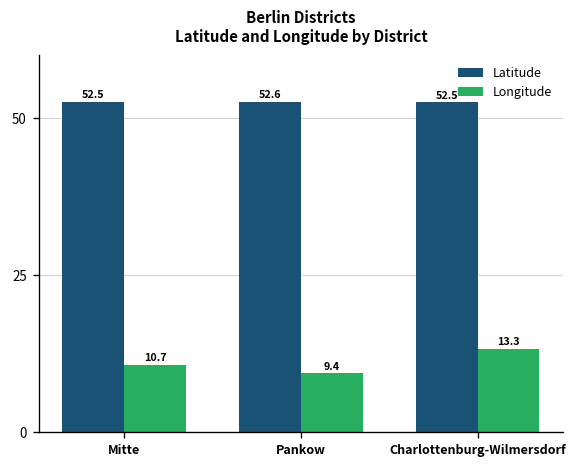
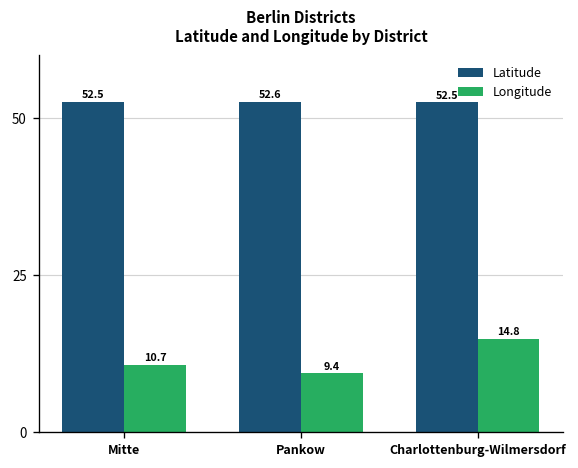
Longitude, Charlottenburg-Wilmersdorf: 13.3 -> 14.8
